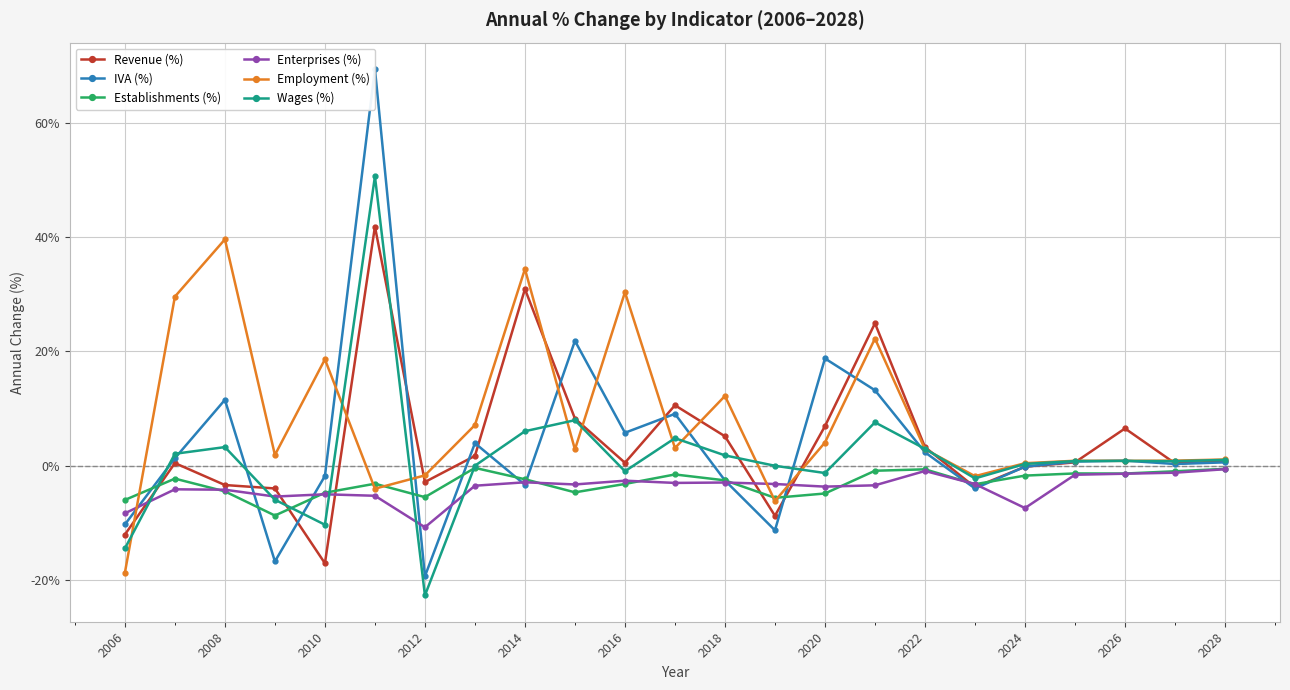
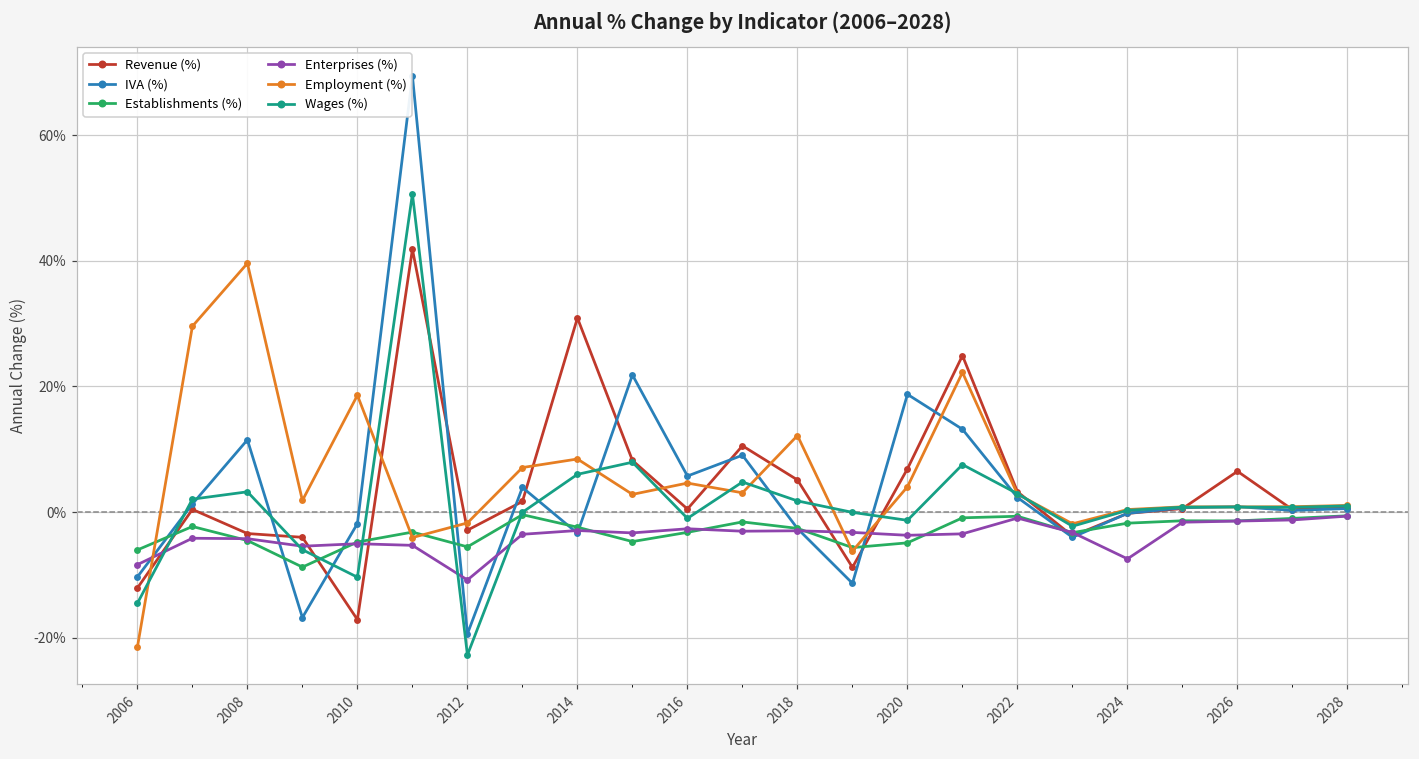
Employment (%), 2006: -19% -> -21%
Employment (%), 2014: 34% -> 8%
Employment (%), 2016: 30% -> 5%
